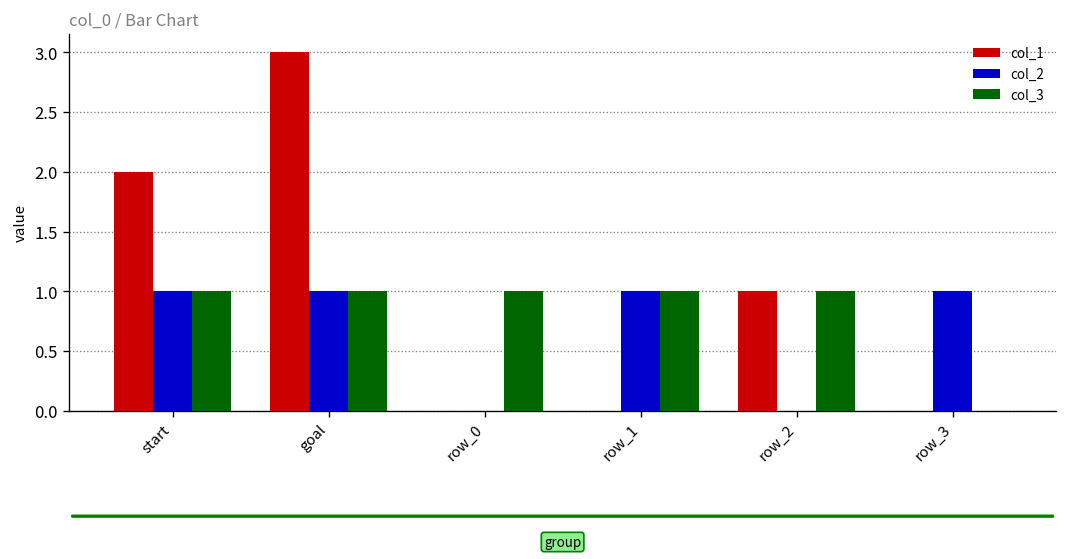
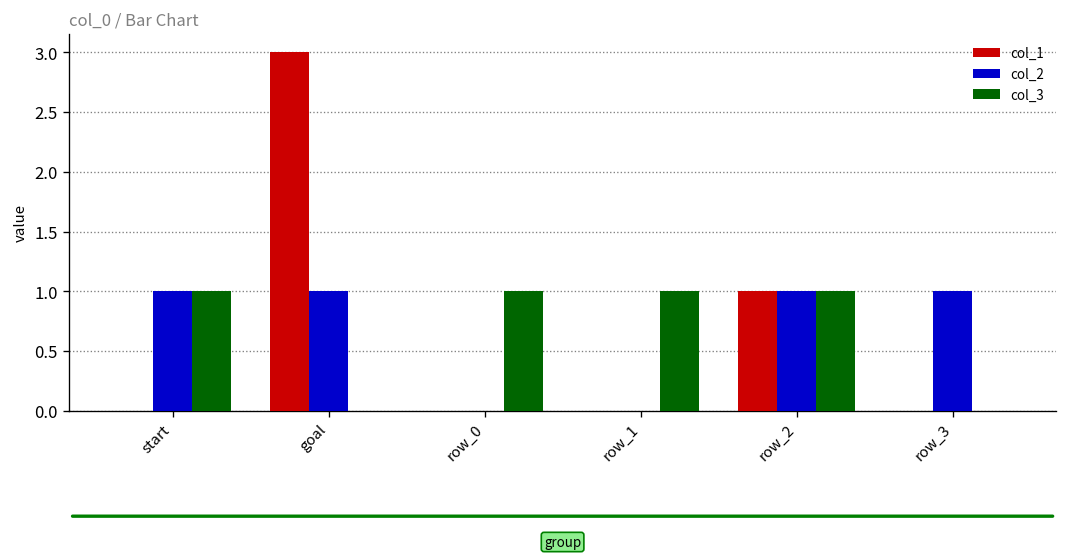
col_1, start: 2 -> 0
col_3, goal: 1 -> 0
col_2, row_1: 1 -> 0
col_2, row_2: 0 -> 1
